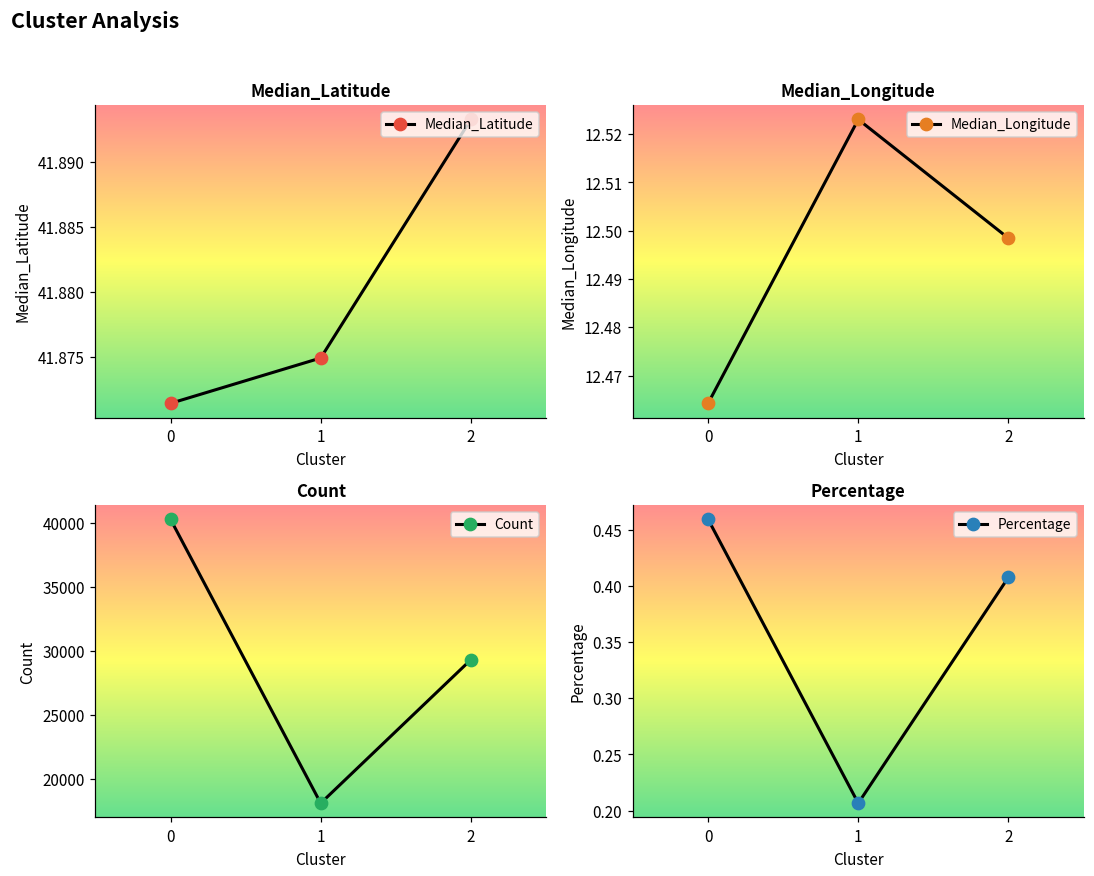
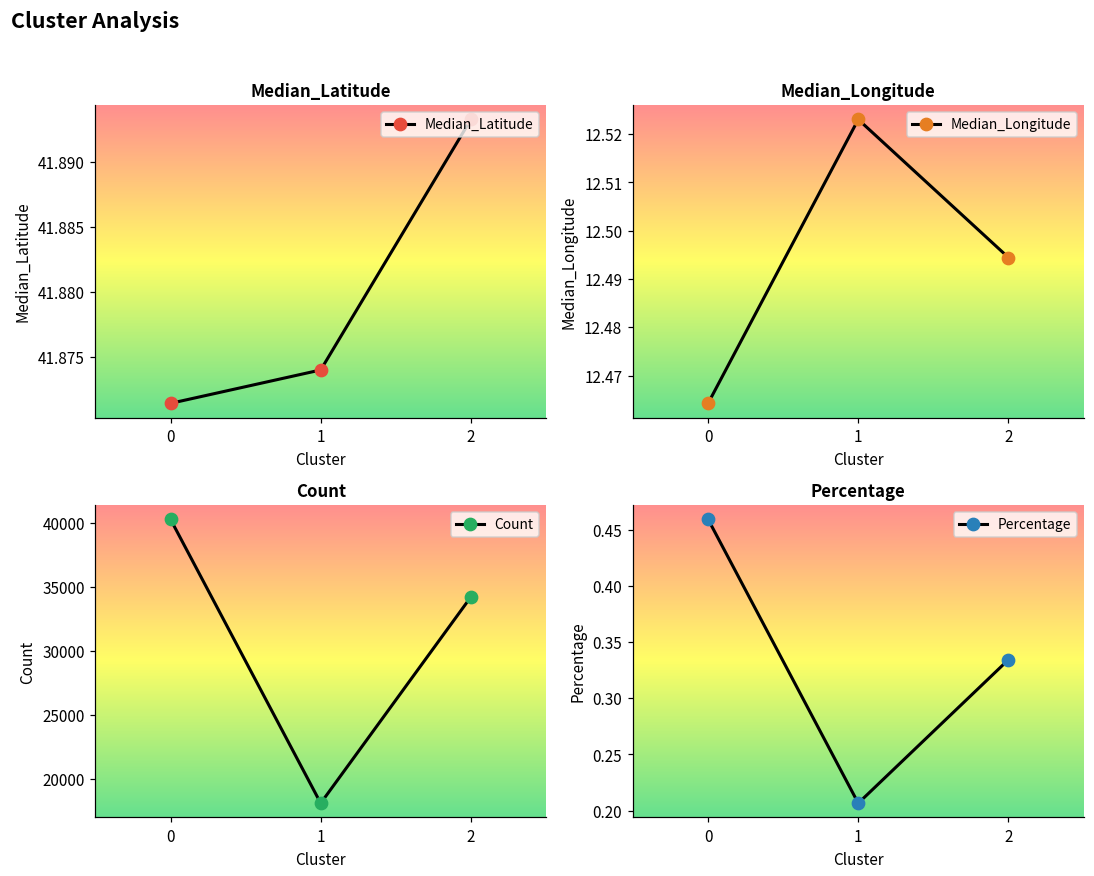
Median_Latitude, 1: 41.8749 -> 41.8740
Median_Longitude, 2: 12.498 -> 12.494
Count, 2: 29300 -> 34200
Percentage, 2: 0.408 -> 0.334
